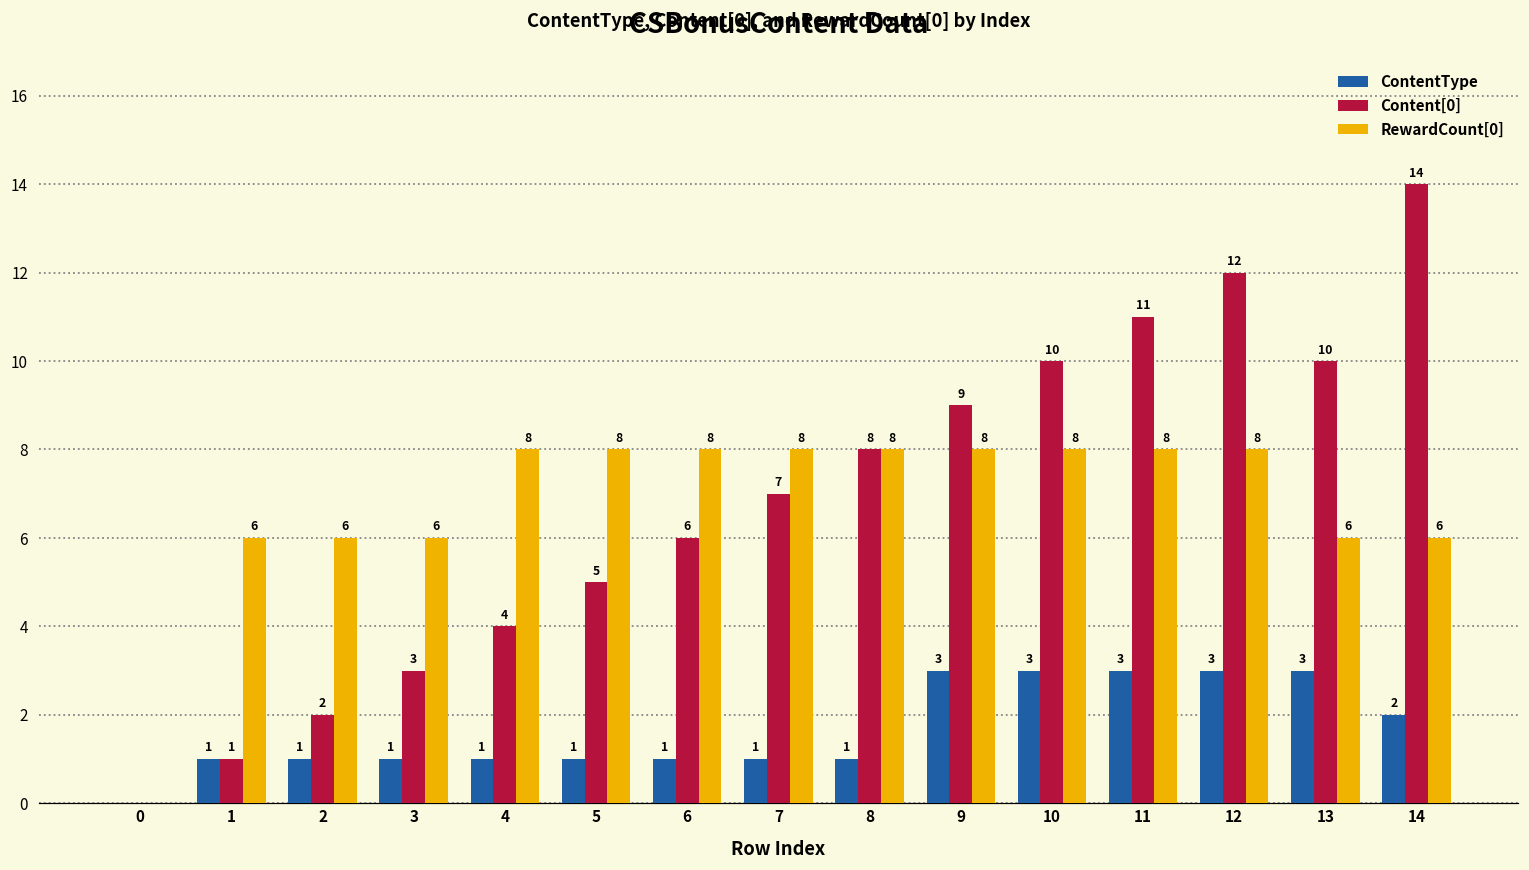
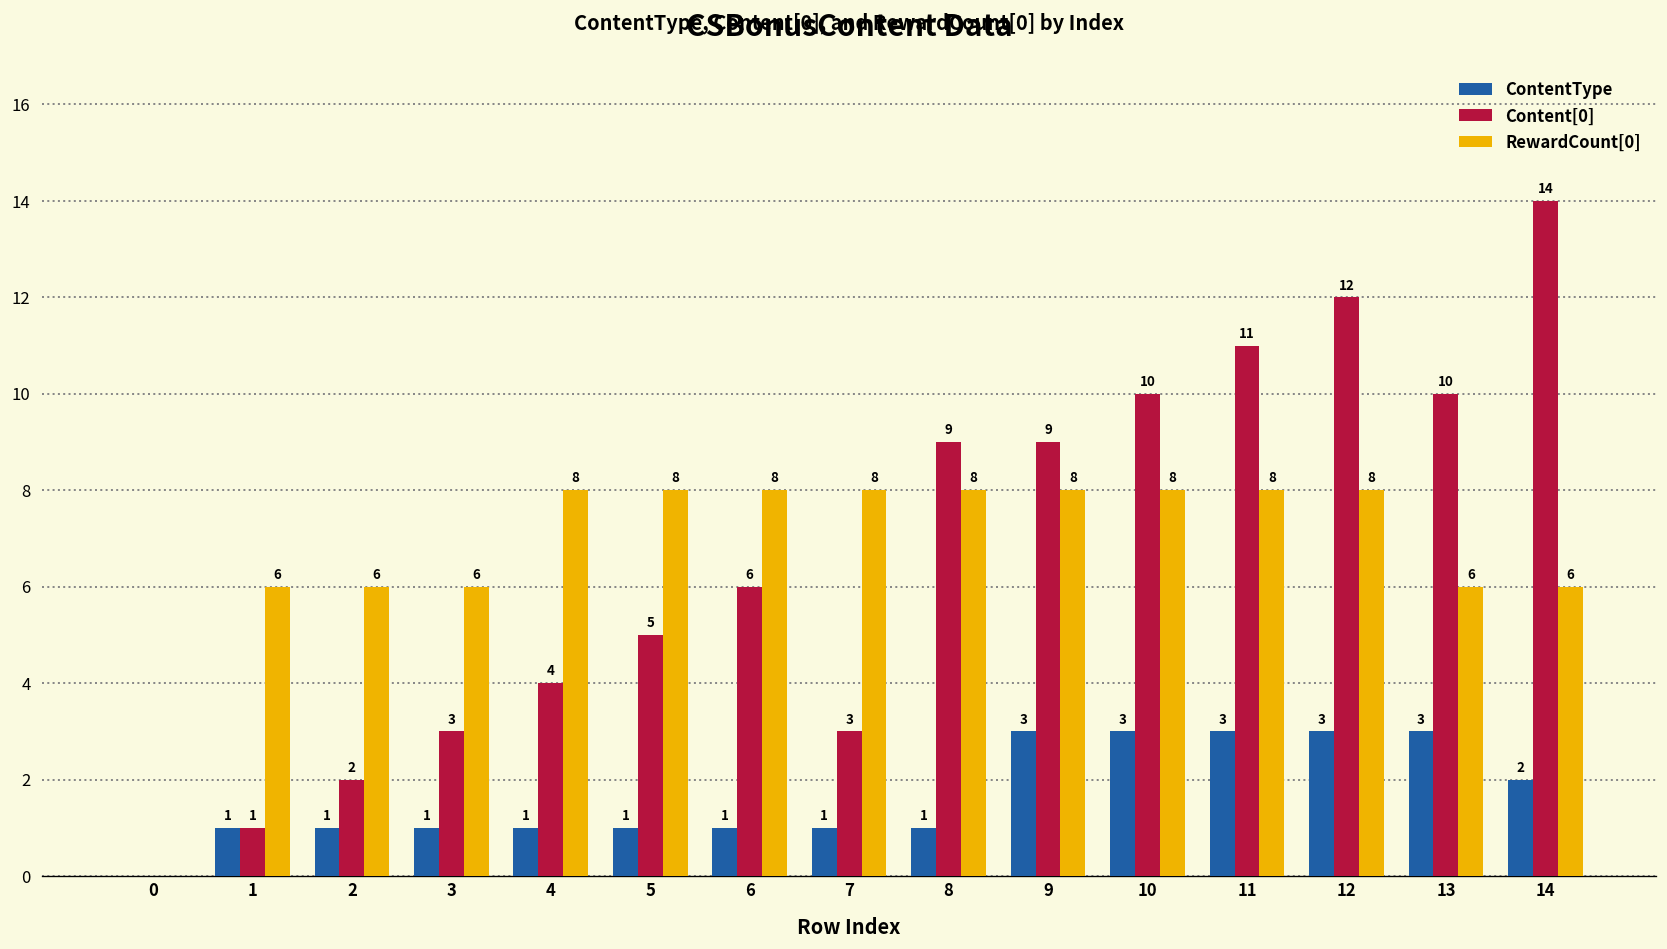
Content[0], 7: 7 -> 3
Content[0], 8: 8 -> 9
